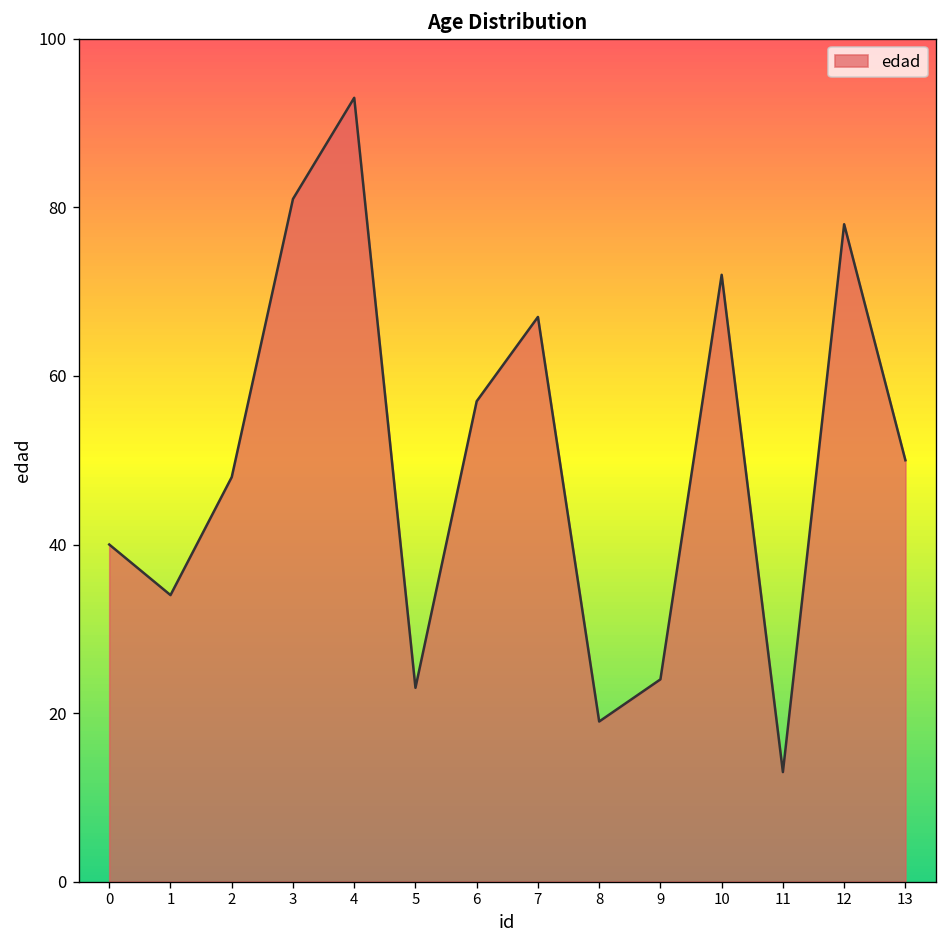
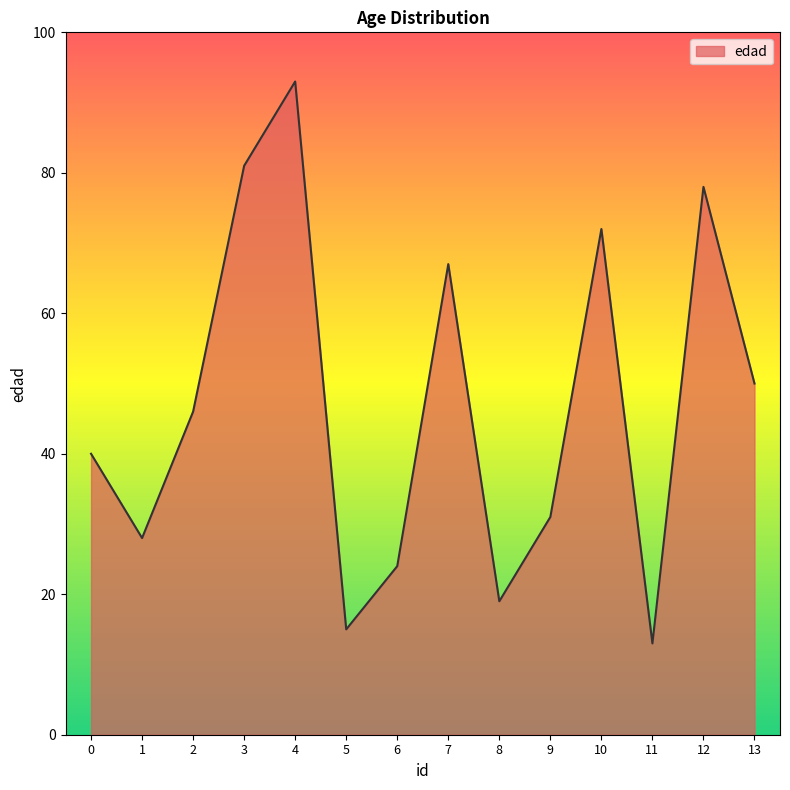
1: 34 -> 28
2: 48 -> 46
5: 23 -> 15
6: 57 -> 24
9: 24 -> 31
